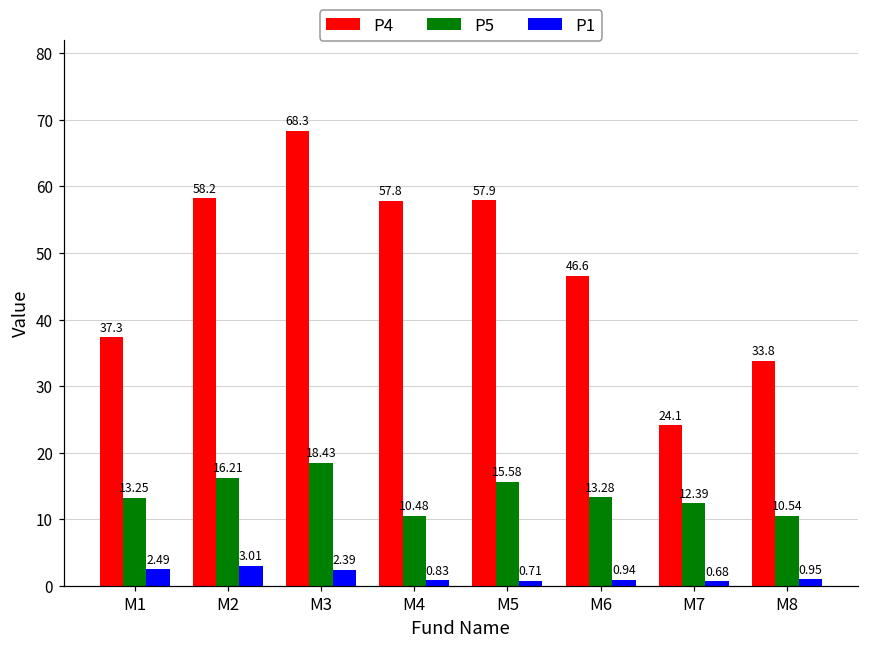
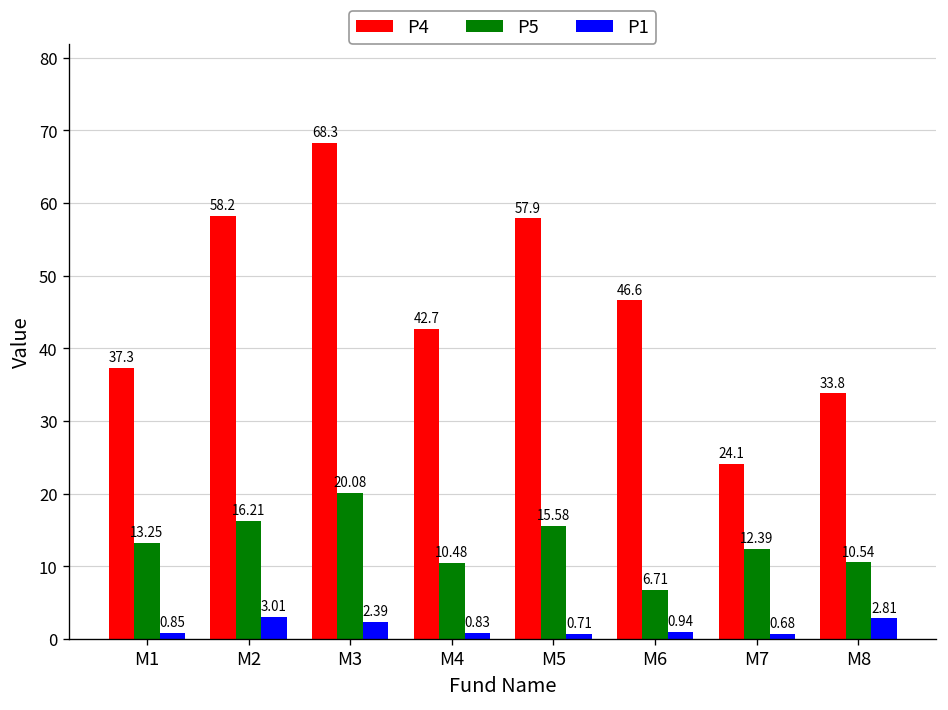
P1, M1: 2.49 -> 0.85
P5, M3: 18.43 -> 20.08
P4, M4: 57.8 -> 42.7
P5, M6: 13.28 -> 6.71
P1, M8: 0.95 -> 2.81
